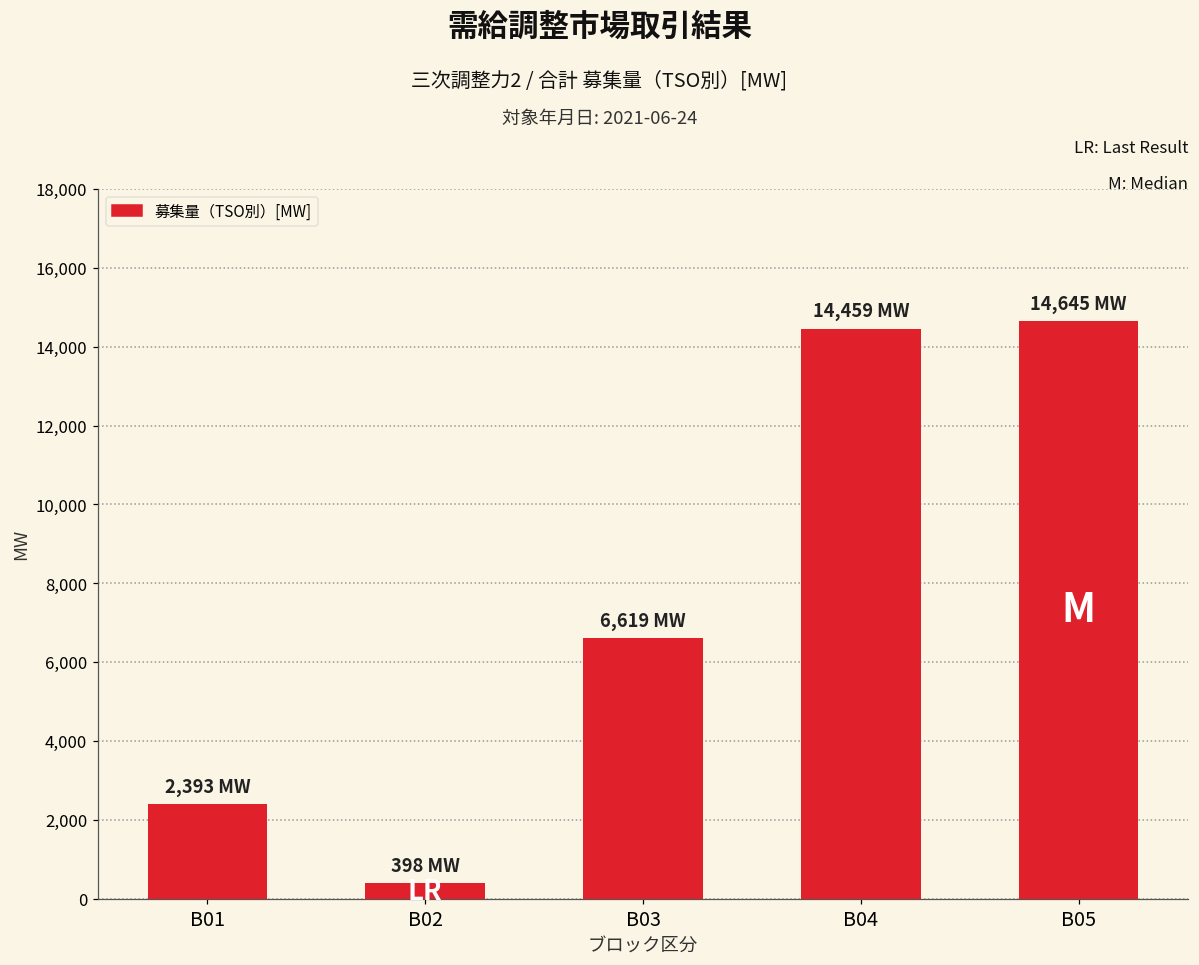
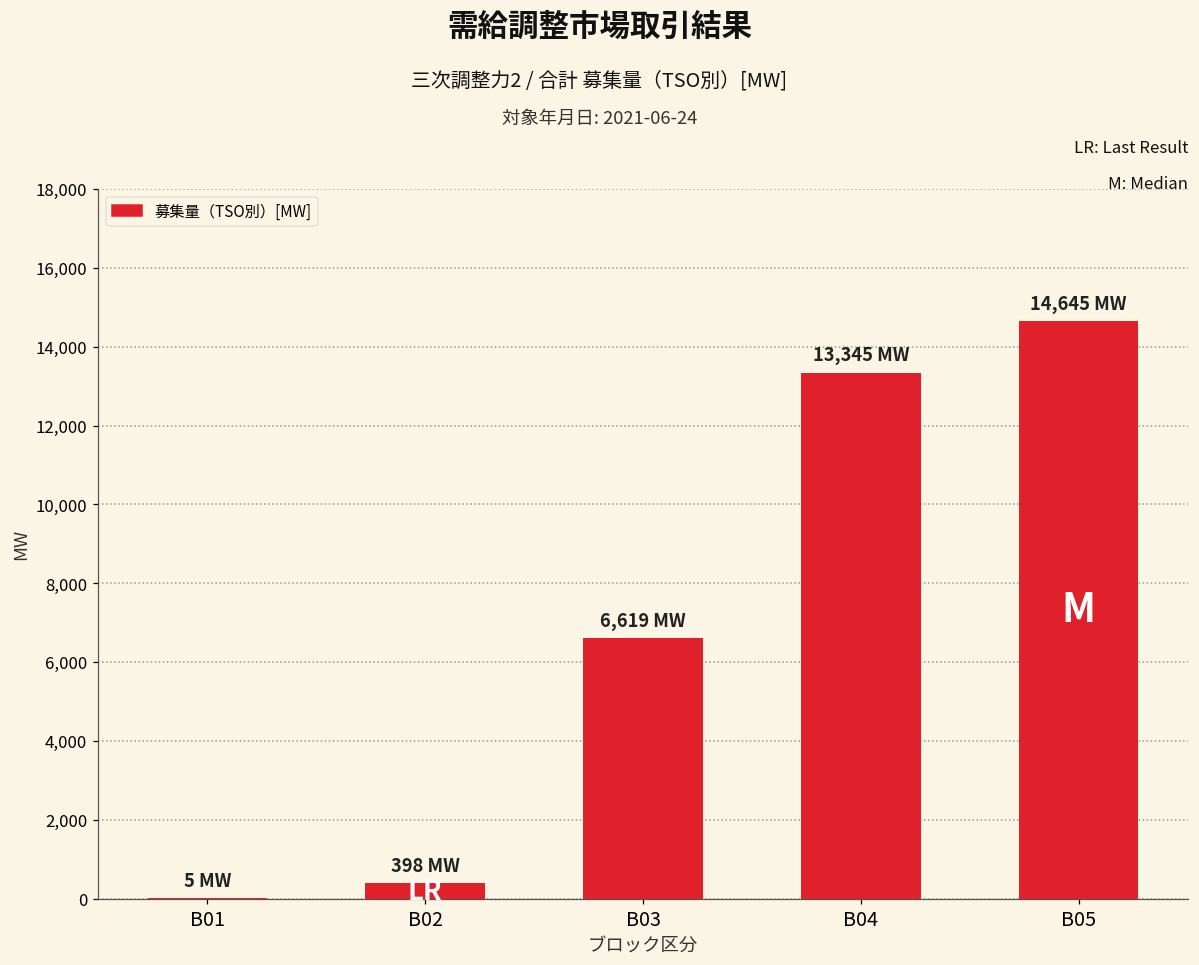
B01: 2,393 -> 5
B04: 14,459 -> 13,345
